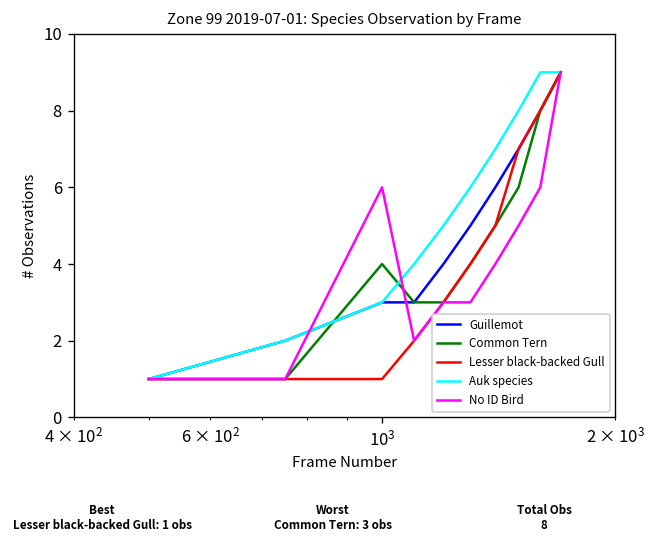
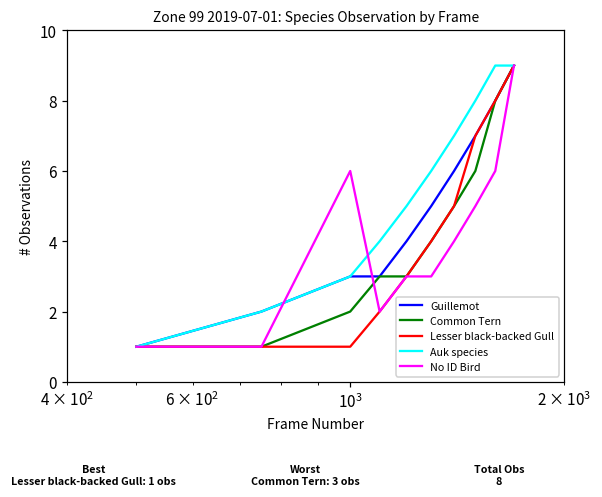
Common Tern, 10^3: 4 -> 2
